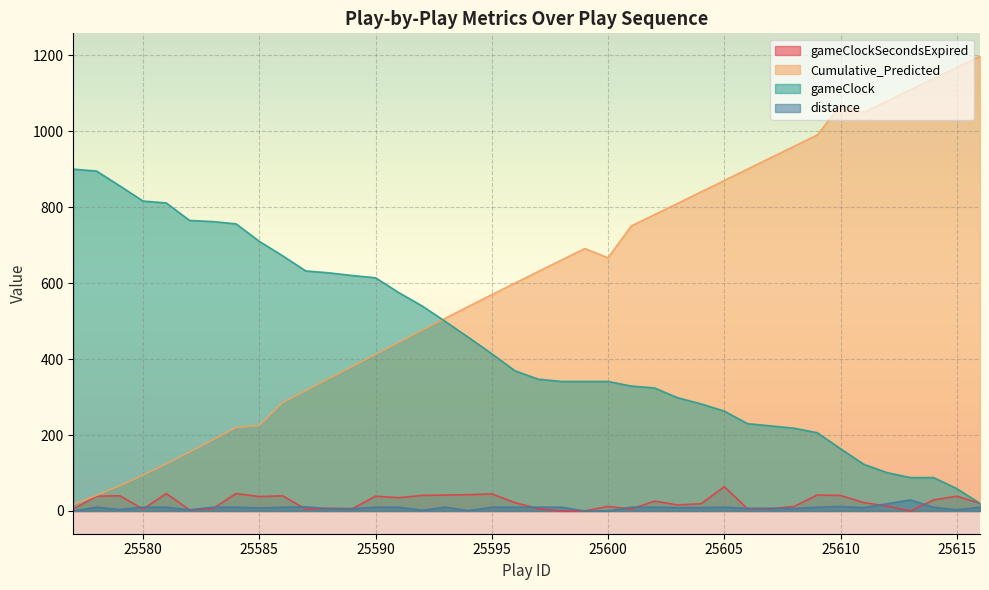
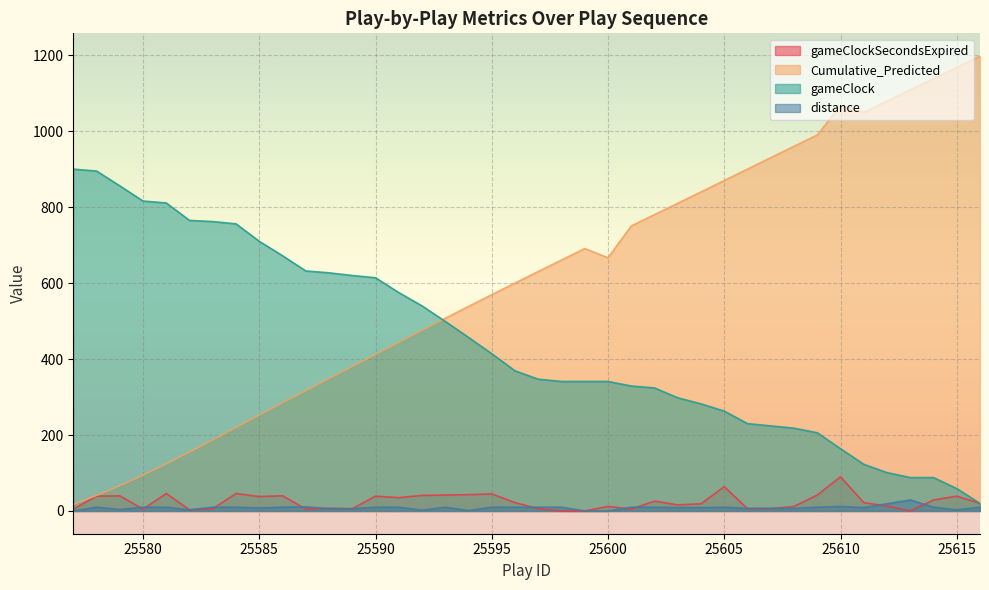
Cumulative_Predicted, 25585: 220 -> 250
gameClockSecondsExpired, 25610: 40 -> 90
